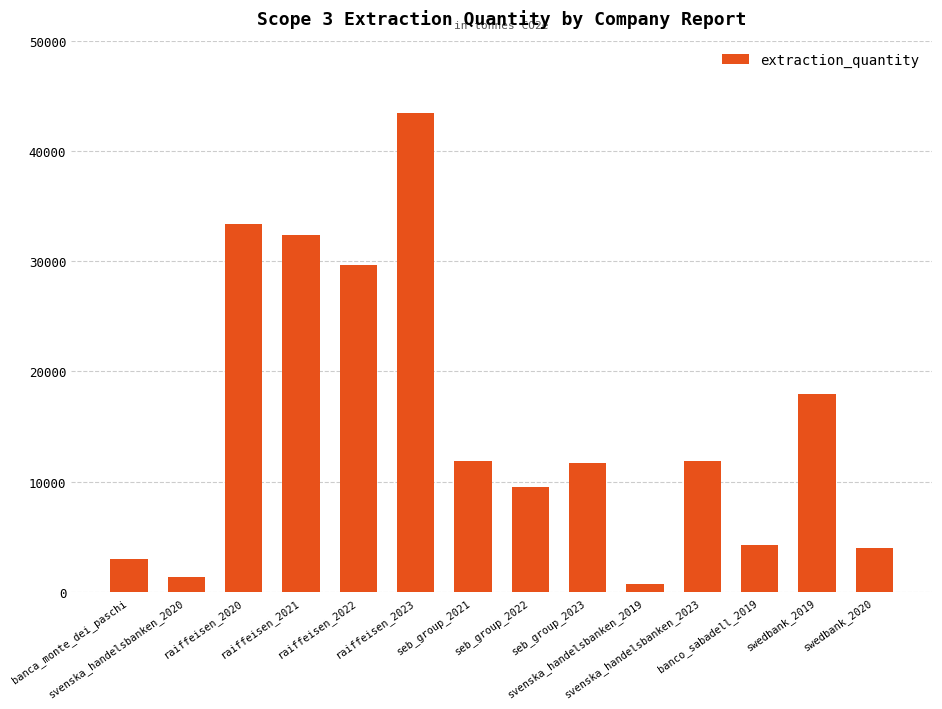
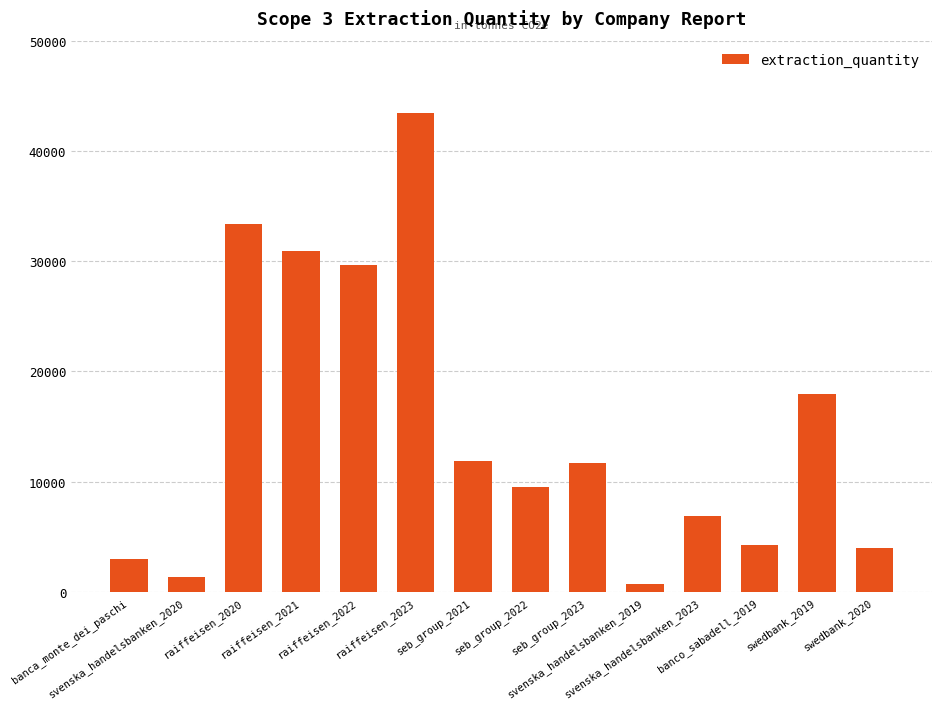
raiffeisen_2021: 32400 -> 30900
svenska_handelsbanken_2023: 11900 -> 6900
